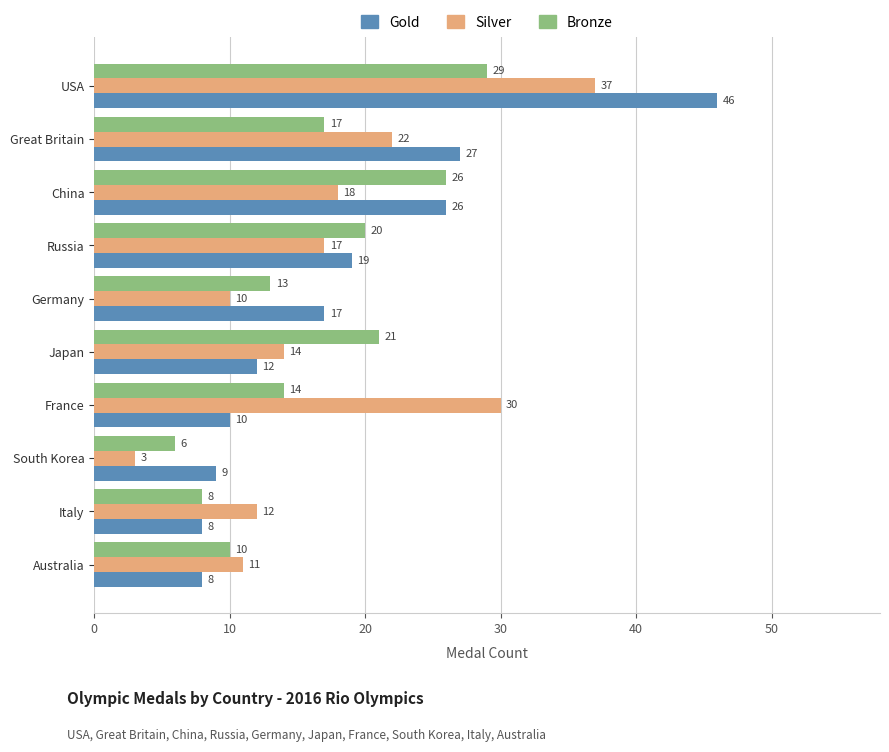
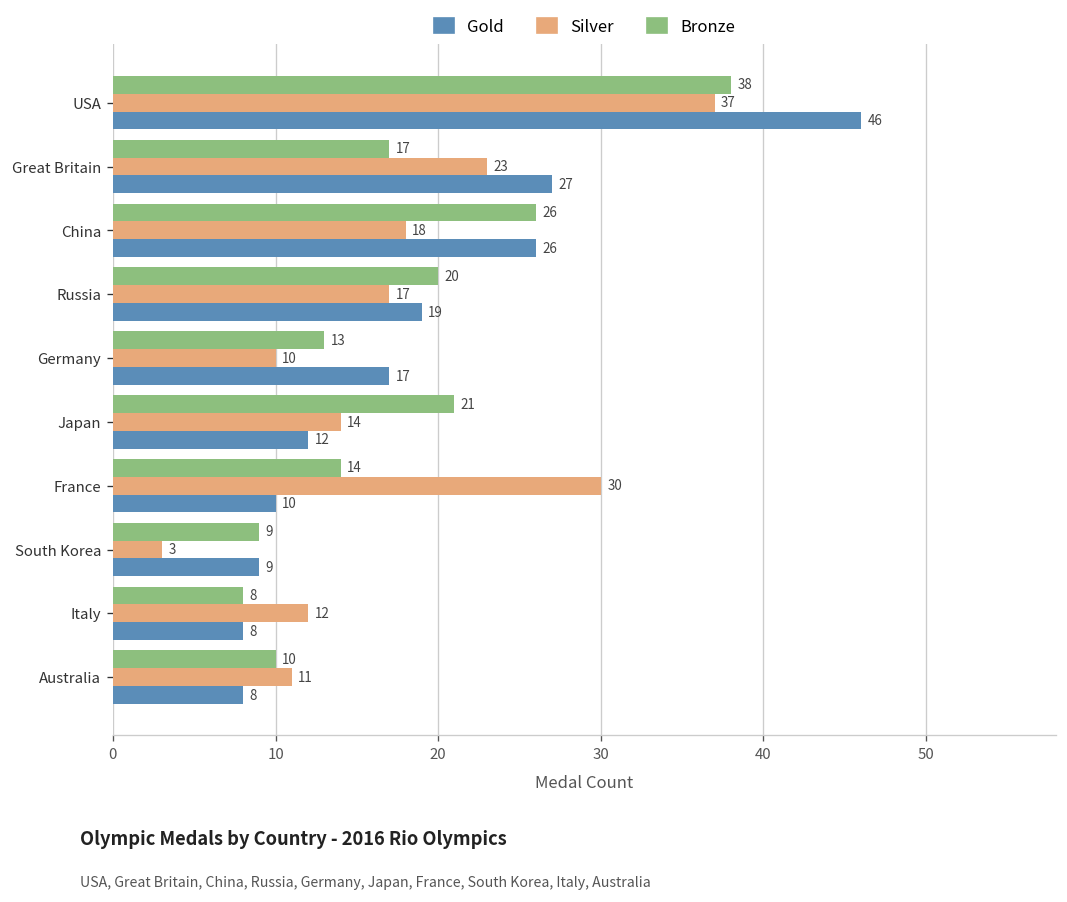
Bronze, USA: 29 -> 38
Silver, Great Britain: 22 -> 23
Bronze, South Korea: 6 -> 9
